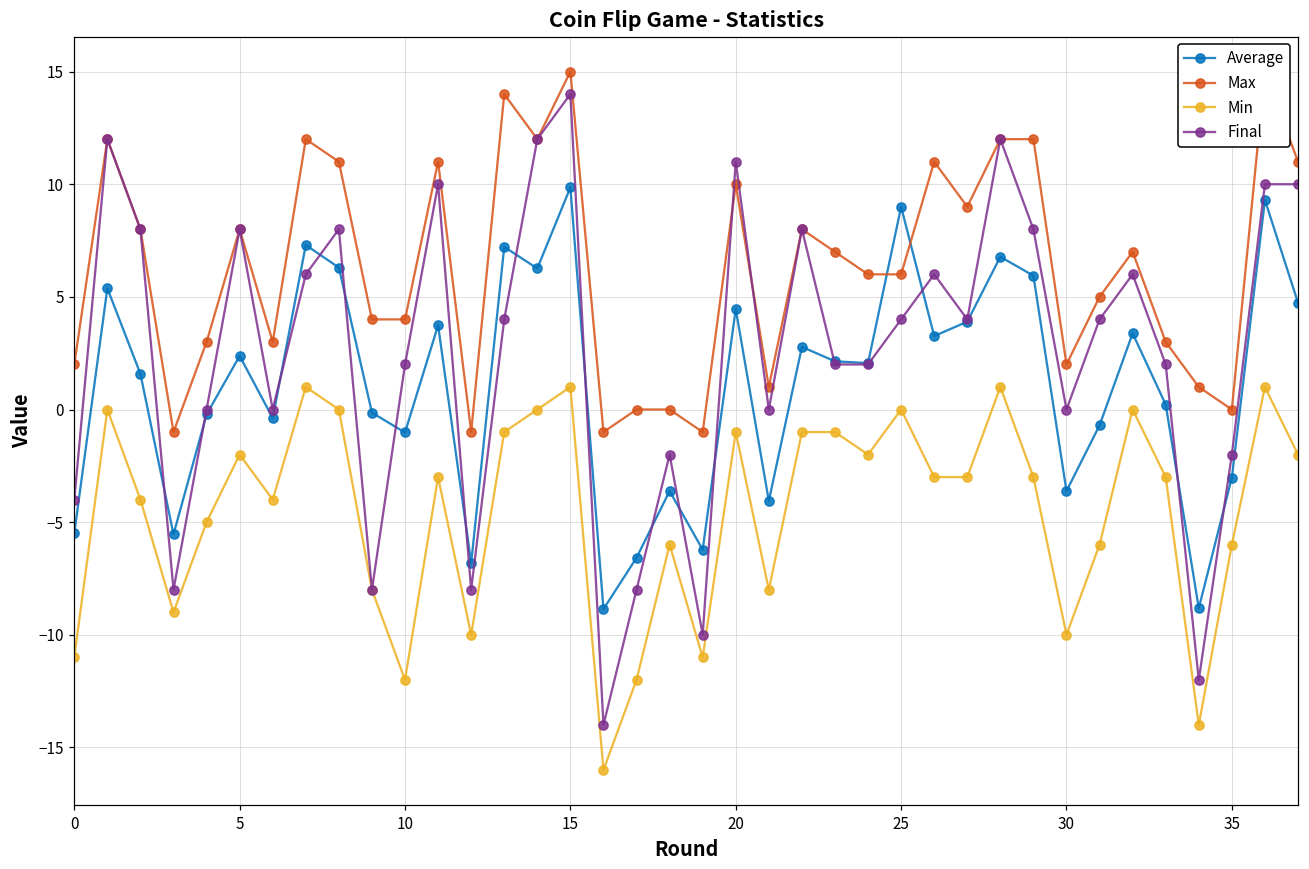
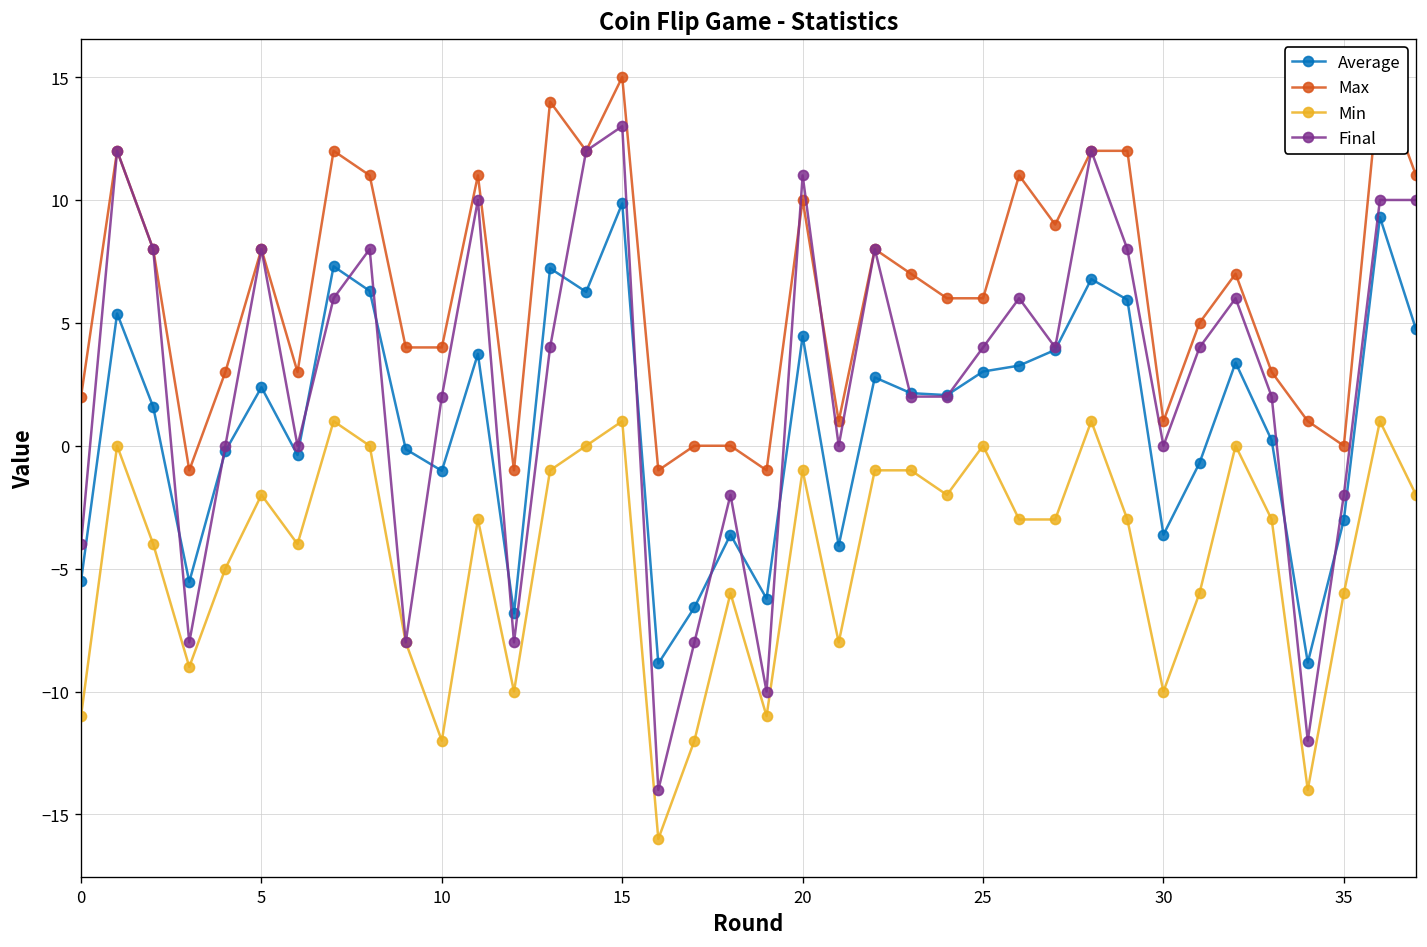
Final, 15: 14 -> 13
Average, 25: 9.0 -> 3.0
Max, 30: 2 -> 1
